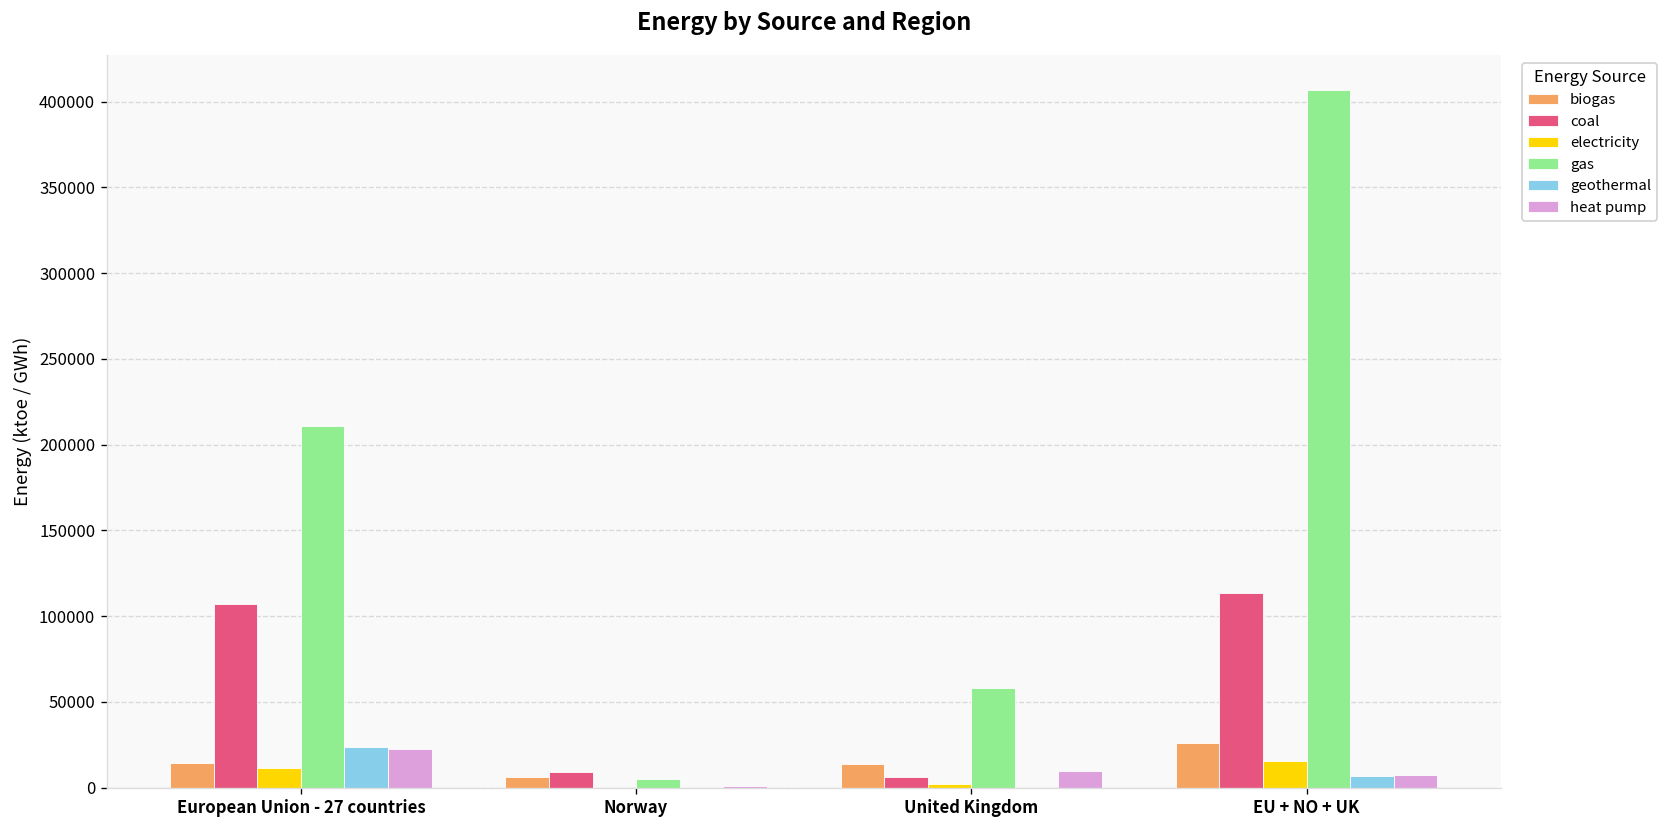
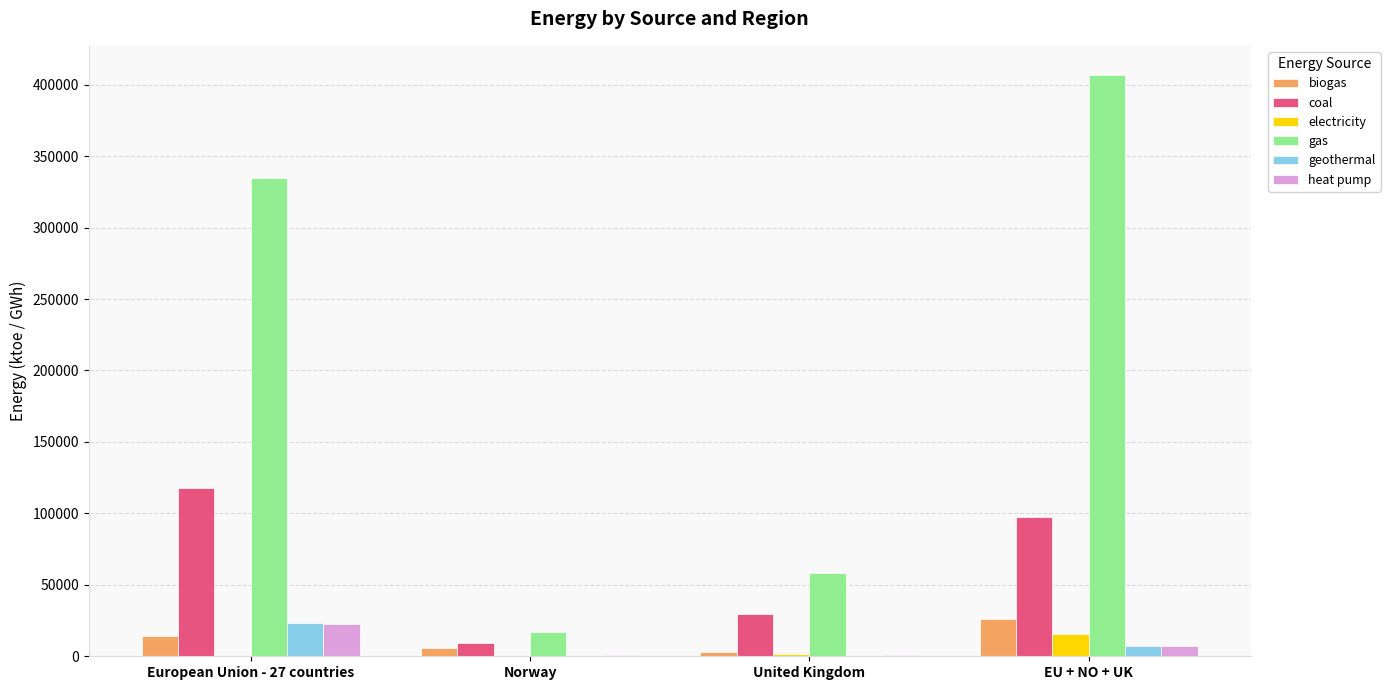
coal, European Union - 27 countries: 107000 -> 118000
electricity, European Union - 27 countries: 12000 -> 0
gas, European Union - 27 countries: 211000 -> 335000
gas, Norway: 5000 -> 17000
biogas, United Kingdom: 14000 -> 3000
coal, United Kingdom: 6000 -> 30000
heat pump, United Kingdom: 10000 -> 1000
coal, EU + NO + UK: 114000 -> 97000
